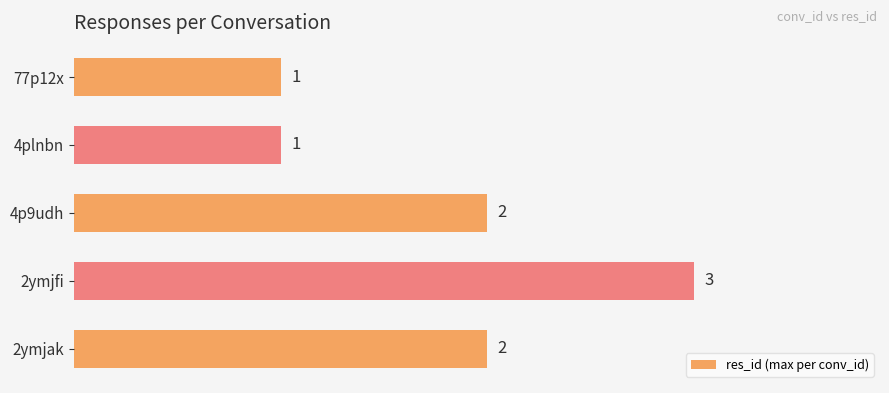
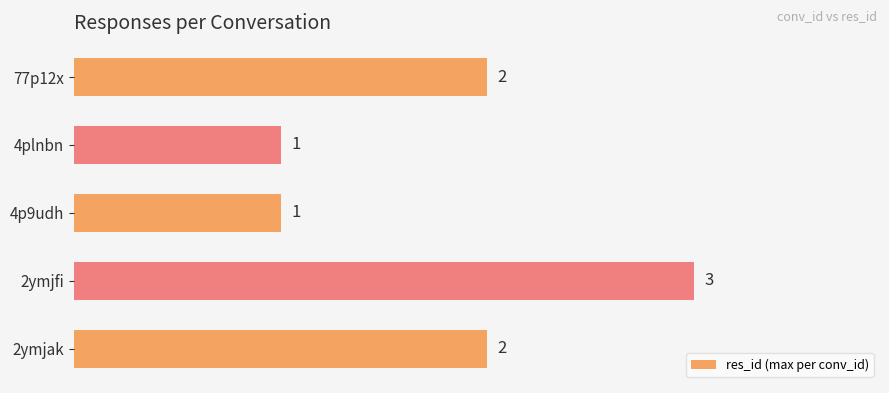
77p12x: 1 -> 2
4p9udh: 2 -> 1
